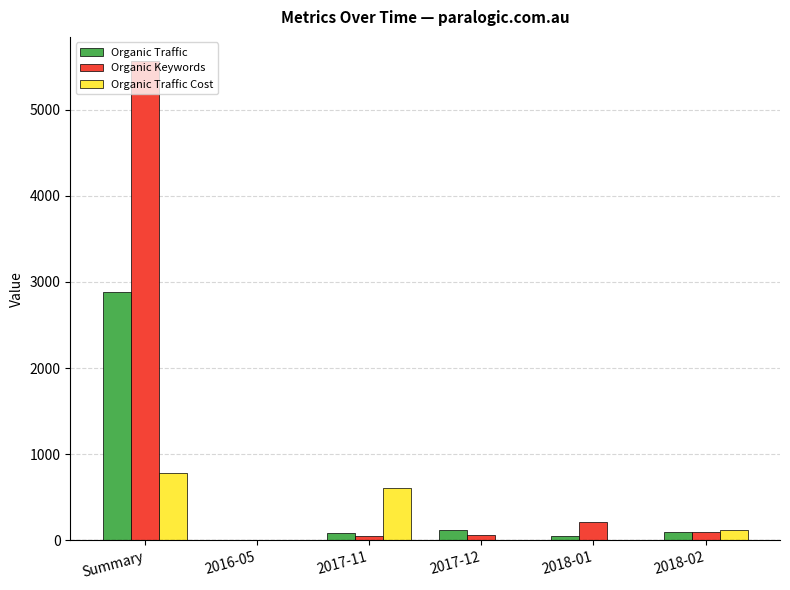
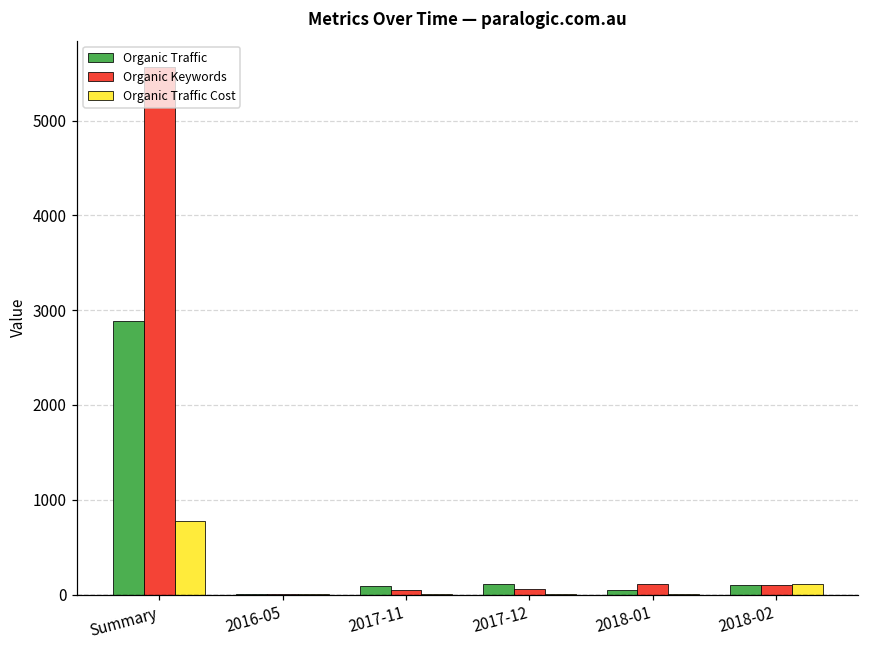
Organic Traffic Cost, 2017-11: 600 -> 0
Organic Keywords, 2018-01: 200 -> 100
